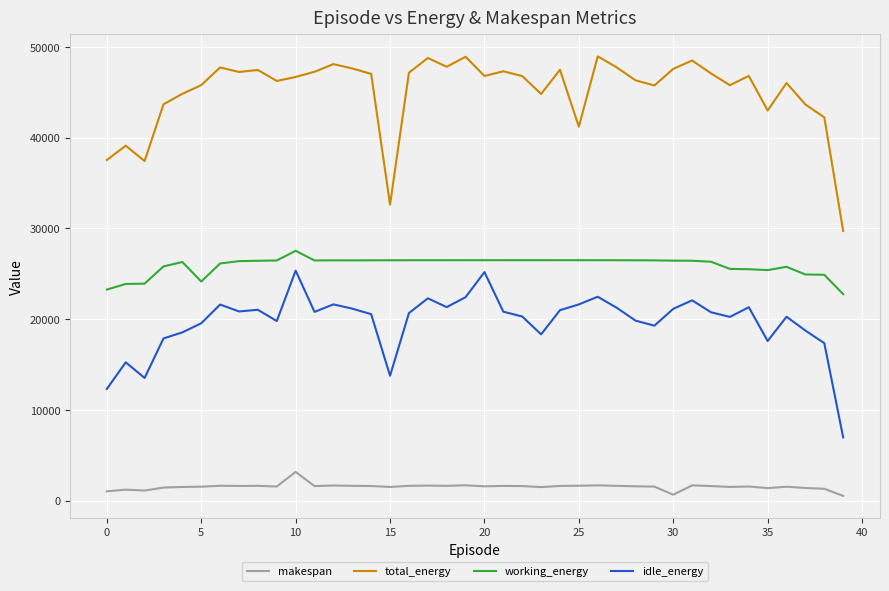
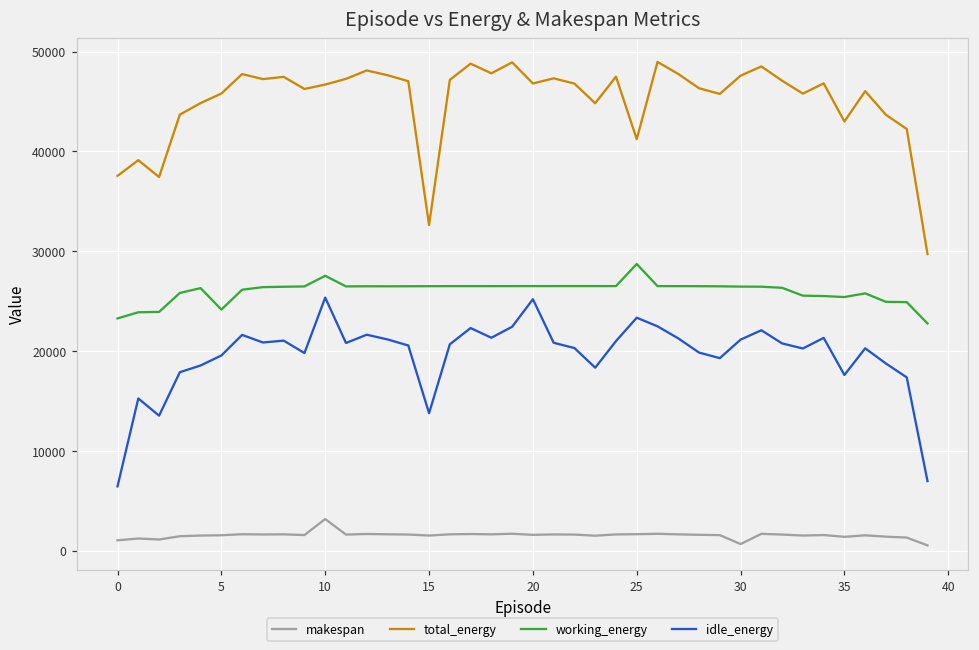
idle_energy, 0: 12000 -> 6000
working_energy, 25: 26000 -> 29000
idle_energy, 25: 22000 -> 23000
